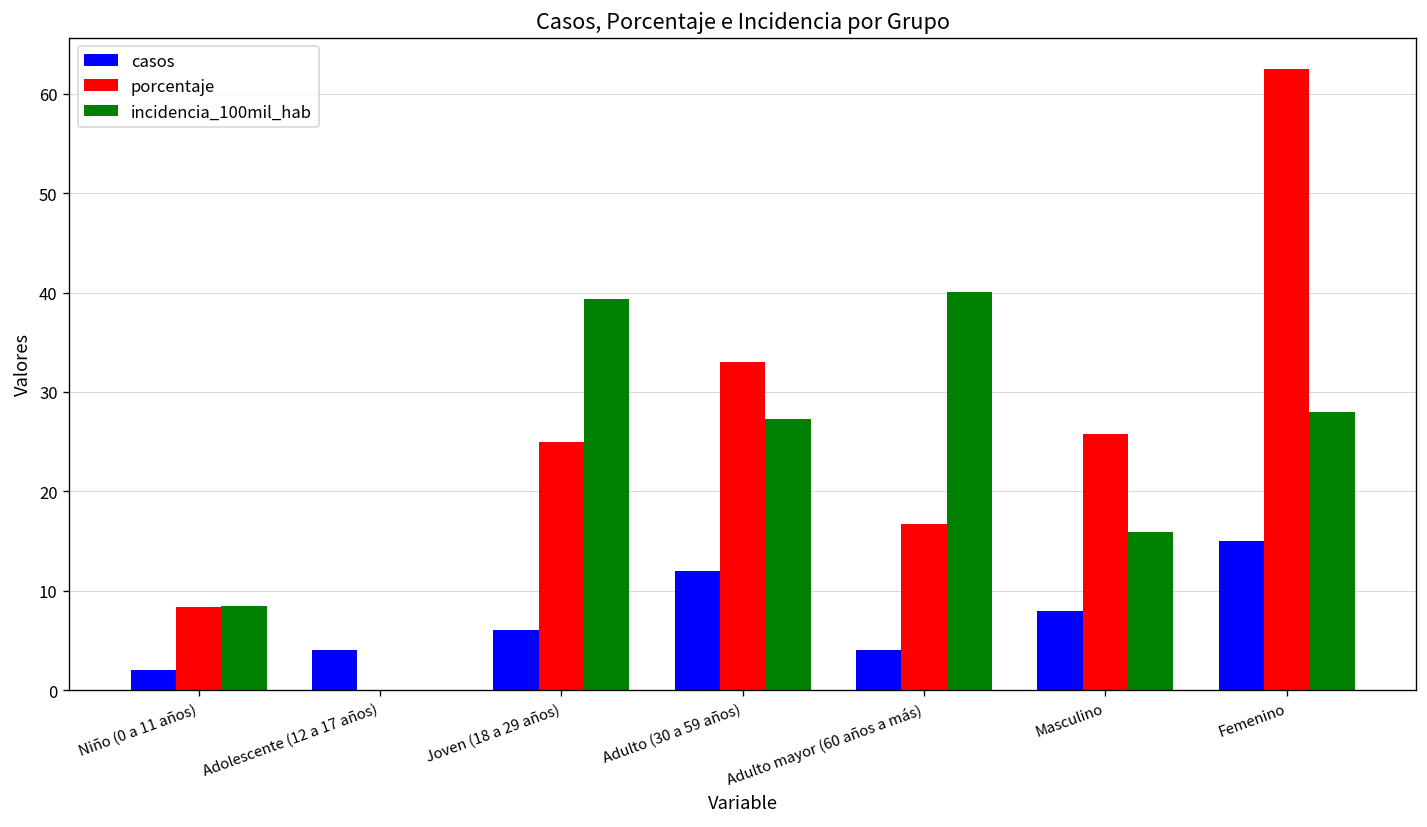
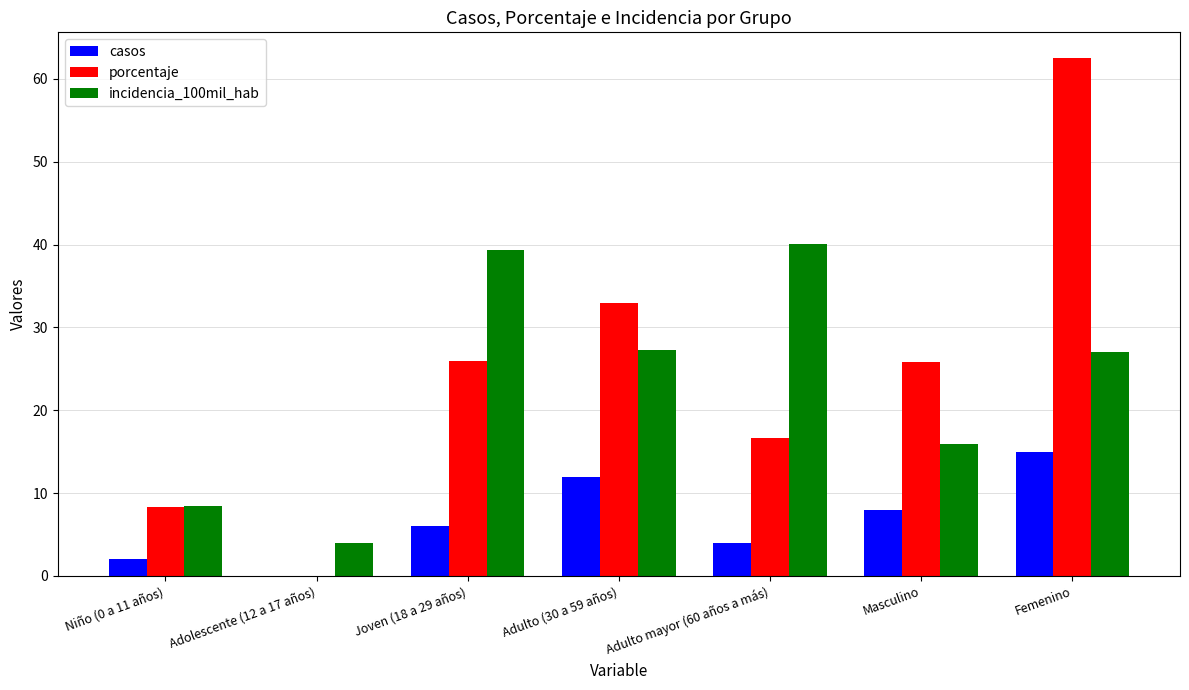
casos, Adolescente (12 a 17 años): 4 -> 0
incidencia_100mil_hab, Adolescente (12 a 17 años): 0 -> 4
porcentaje, Joven (18 a 29 años): 25 -> 26
incidencia_100mil_hab, Femenino: 28 -> 27
